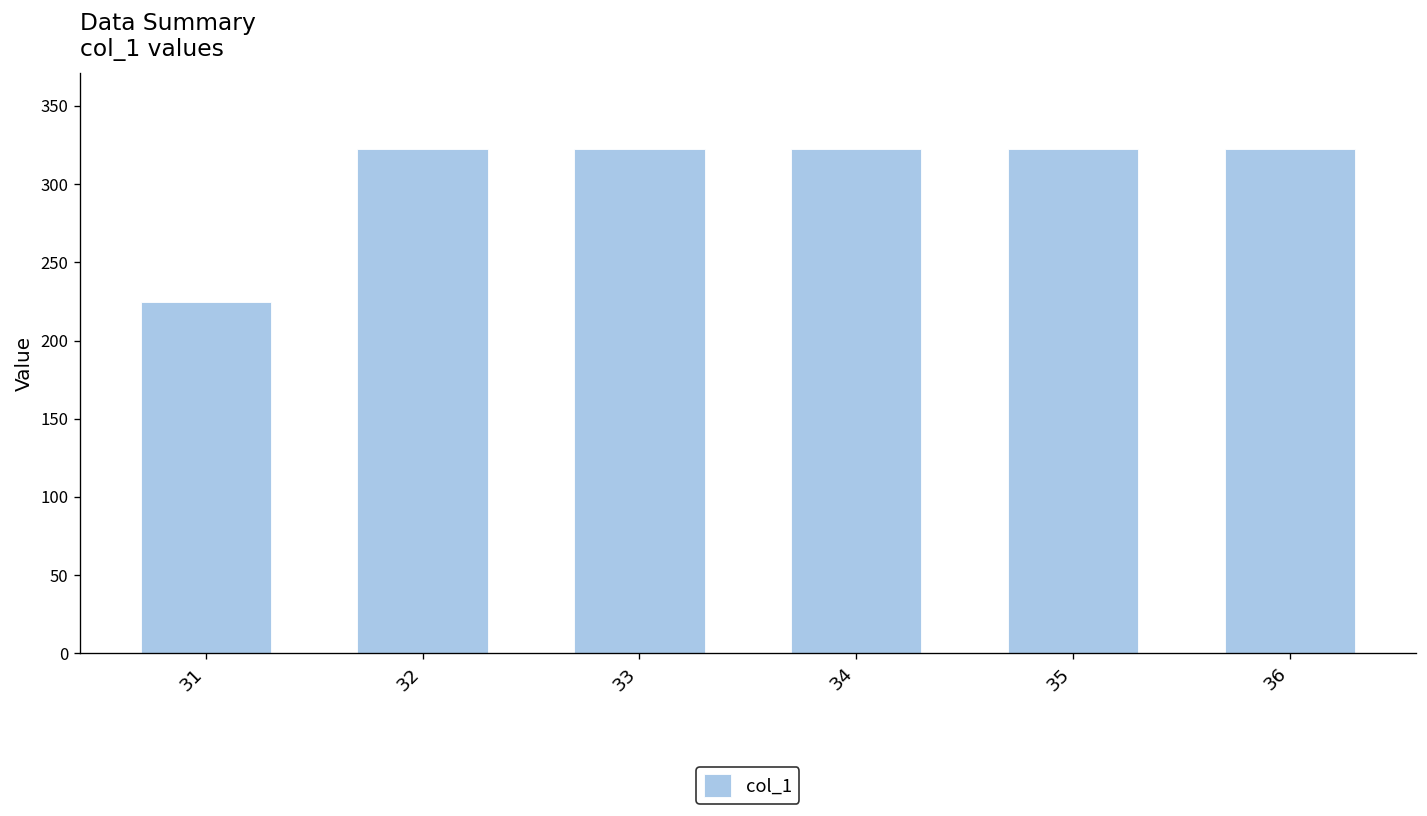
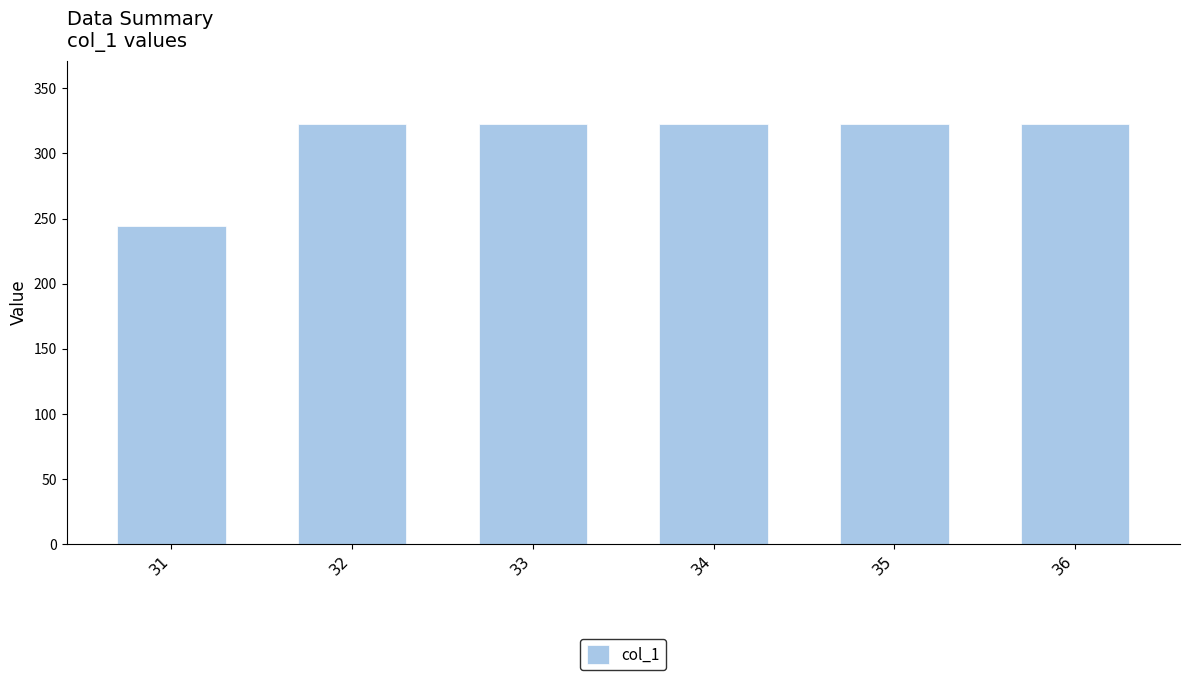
31: 224 -> 244
